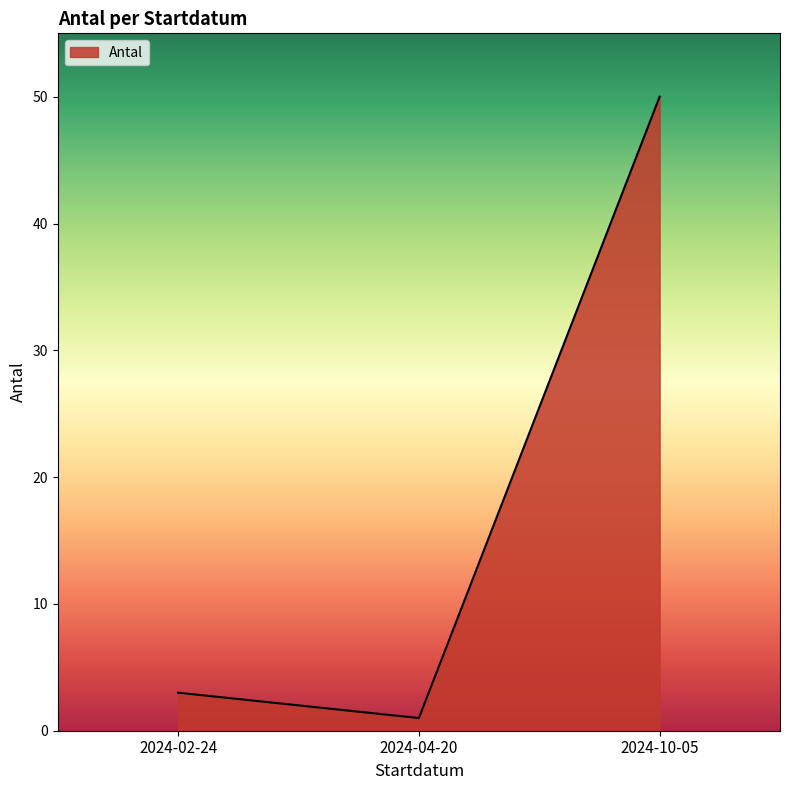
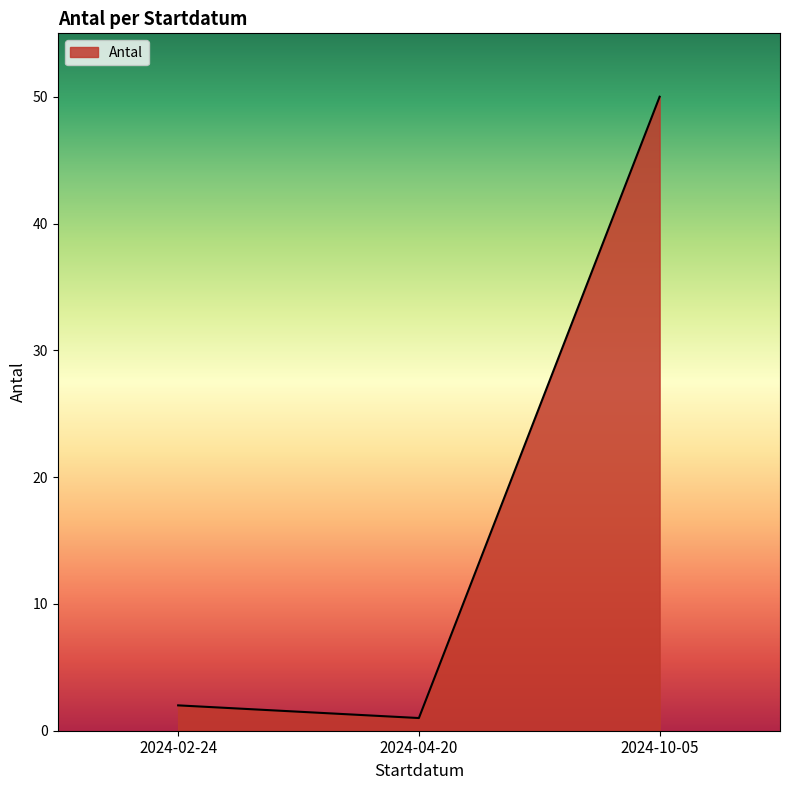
2024-02-24: 3 -> 2
